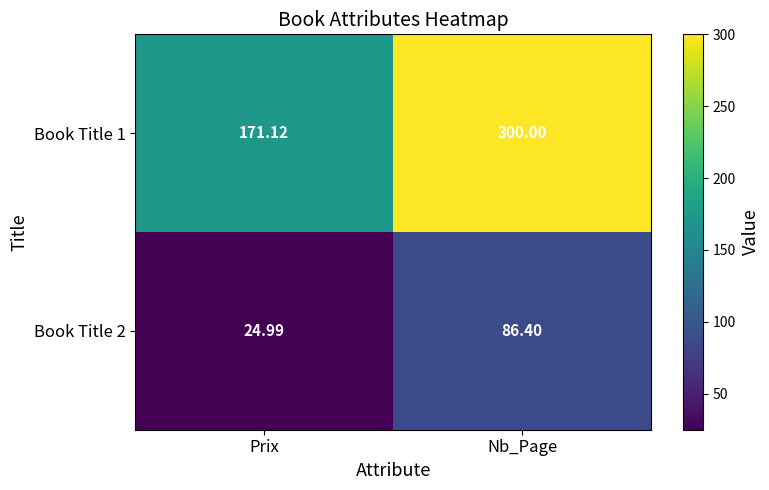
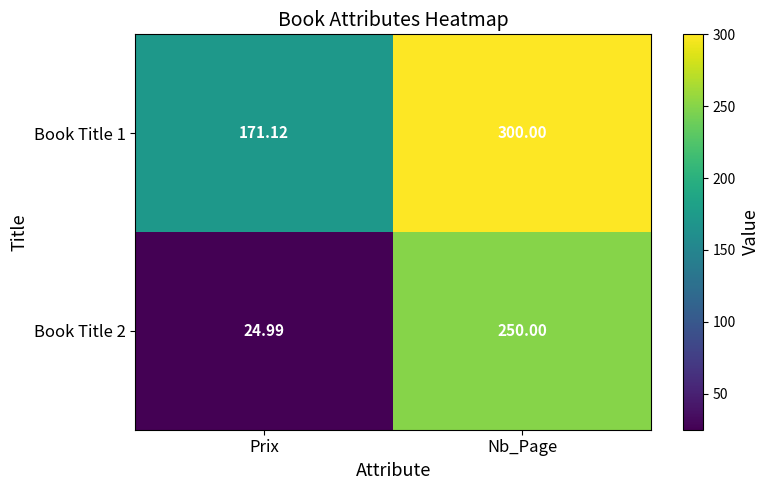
Book Title 2, Nb_Page: 86.40 -> 250.00
